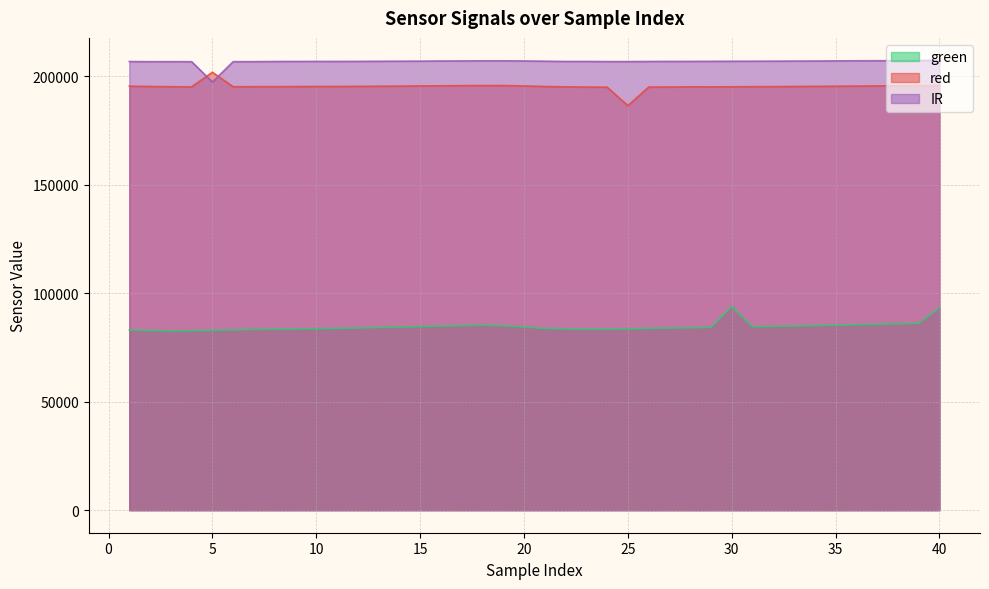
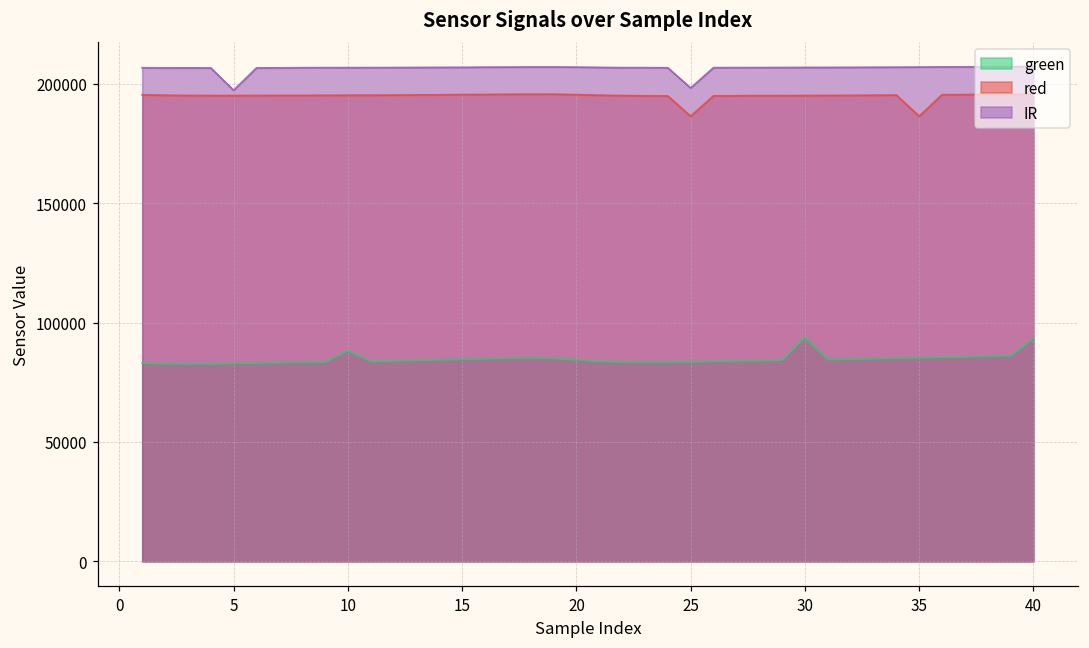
red, 5: 202000 -> 195000
green, 10: 84000 -> 88000
IR, 25: 207000 -> 198000
red, 35: 195000 -> 186000
